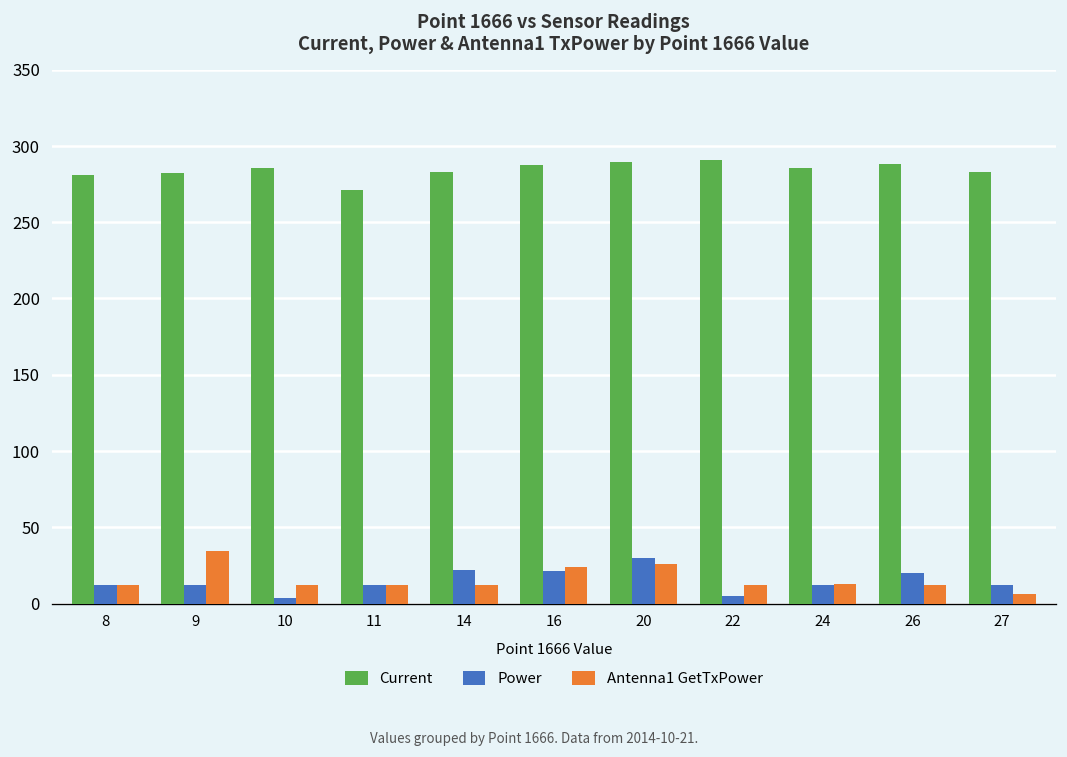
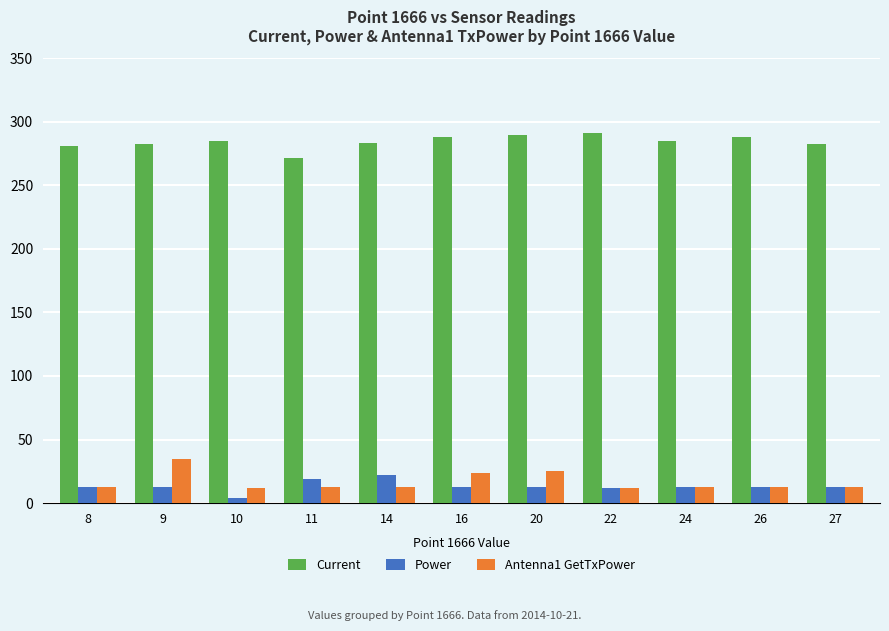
Power, 11: 12 -> 19
Power, 16: 21 -> 12
Power, 20: 30 -> 12
Power, 22: 5 -> 12
Power, 26: 20 -> 12
Antenna1 GetTxPower, 27: 6 -> 12
